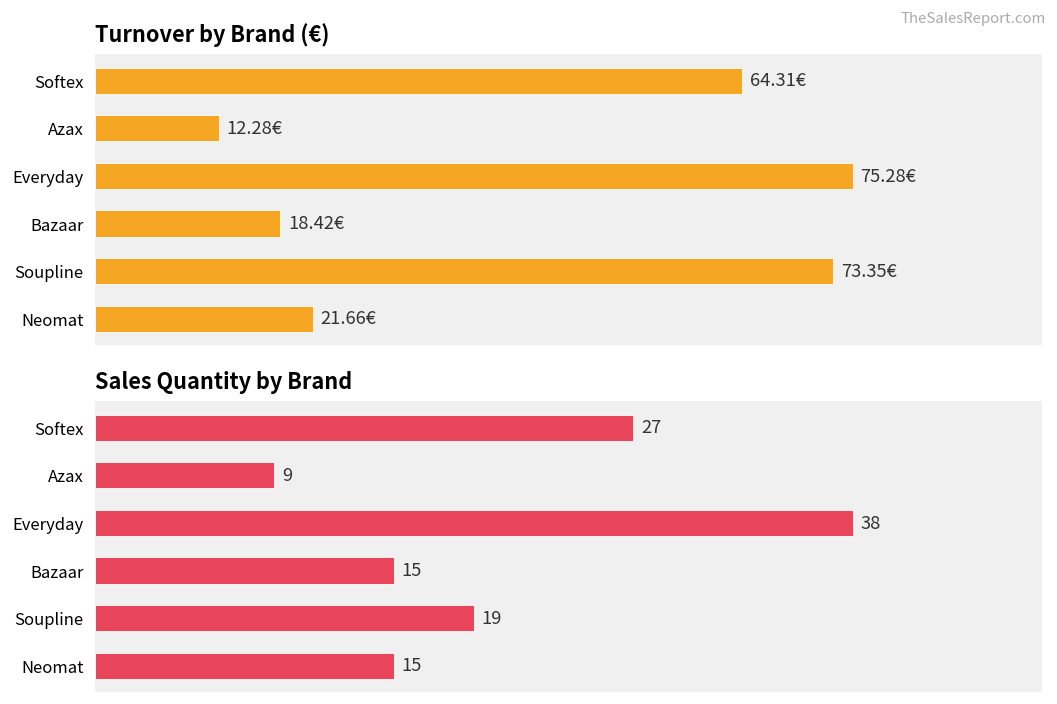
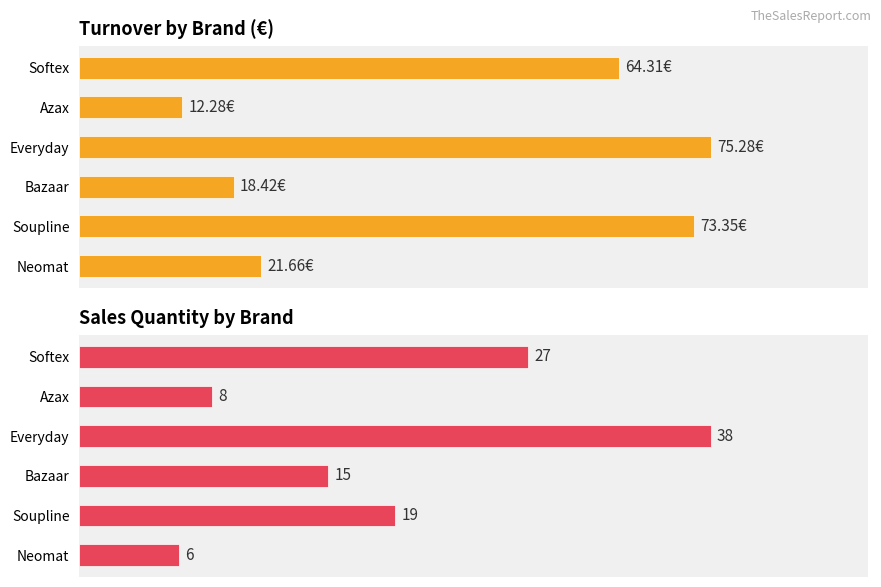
Sales Quantity by Brand, Azax: 9 -> 8
Sales Quantity by Brand, Neomat: 15 -> 6
